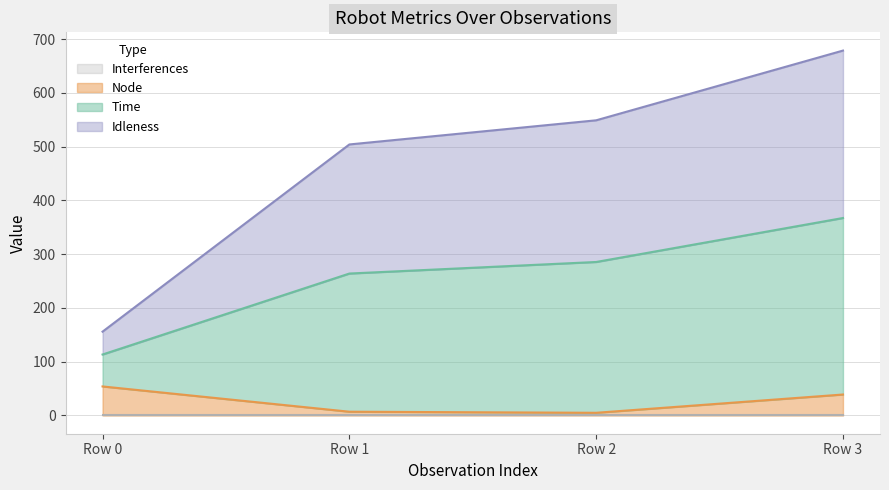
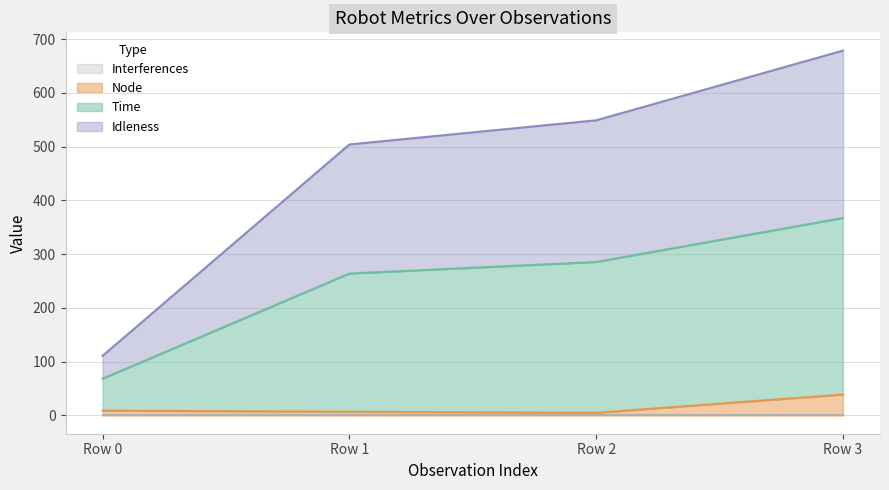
Node, Row 0: 50 -> 10
